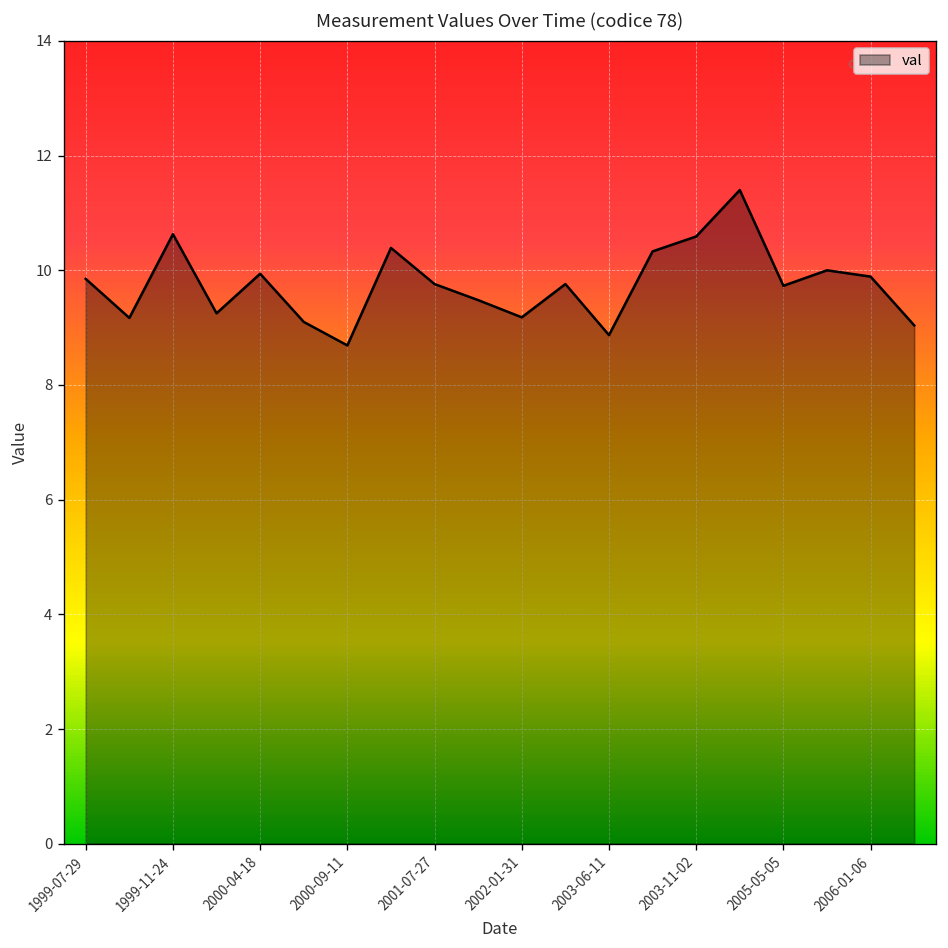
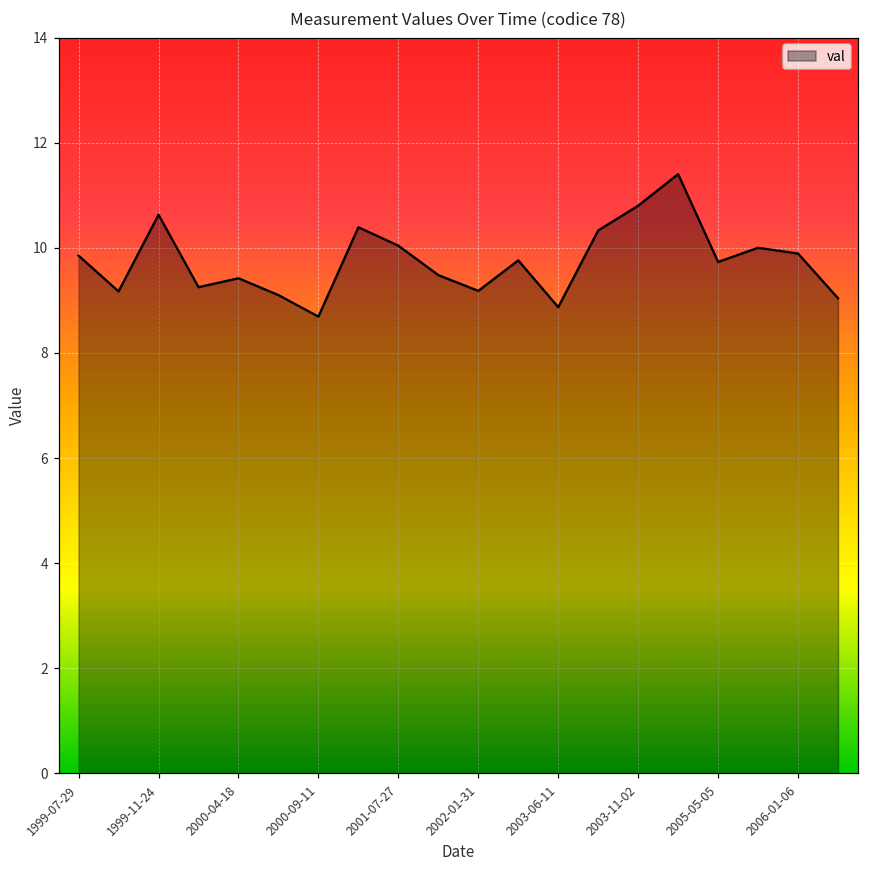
2000-04-18: 9.9 -> 9.4
2001-07-27: 9.8 -> 10.0
2003-11-02: 10.6 -> 10.8
